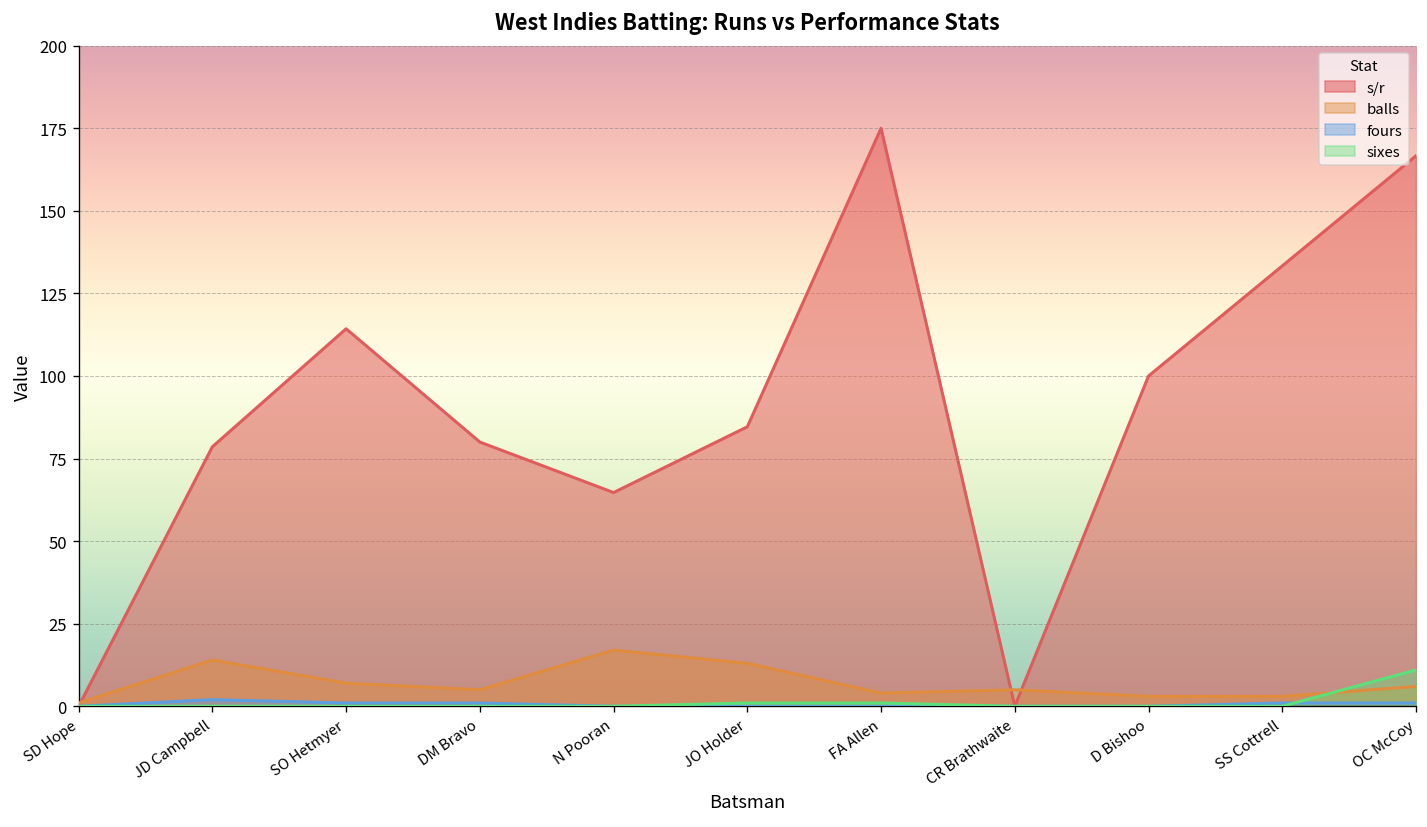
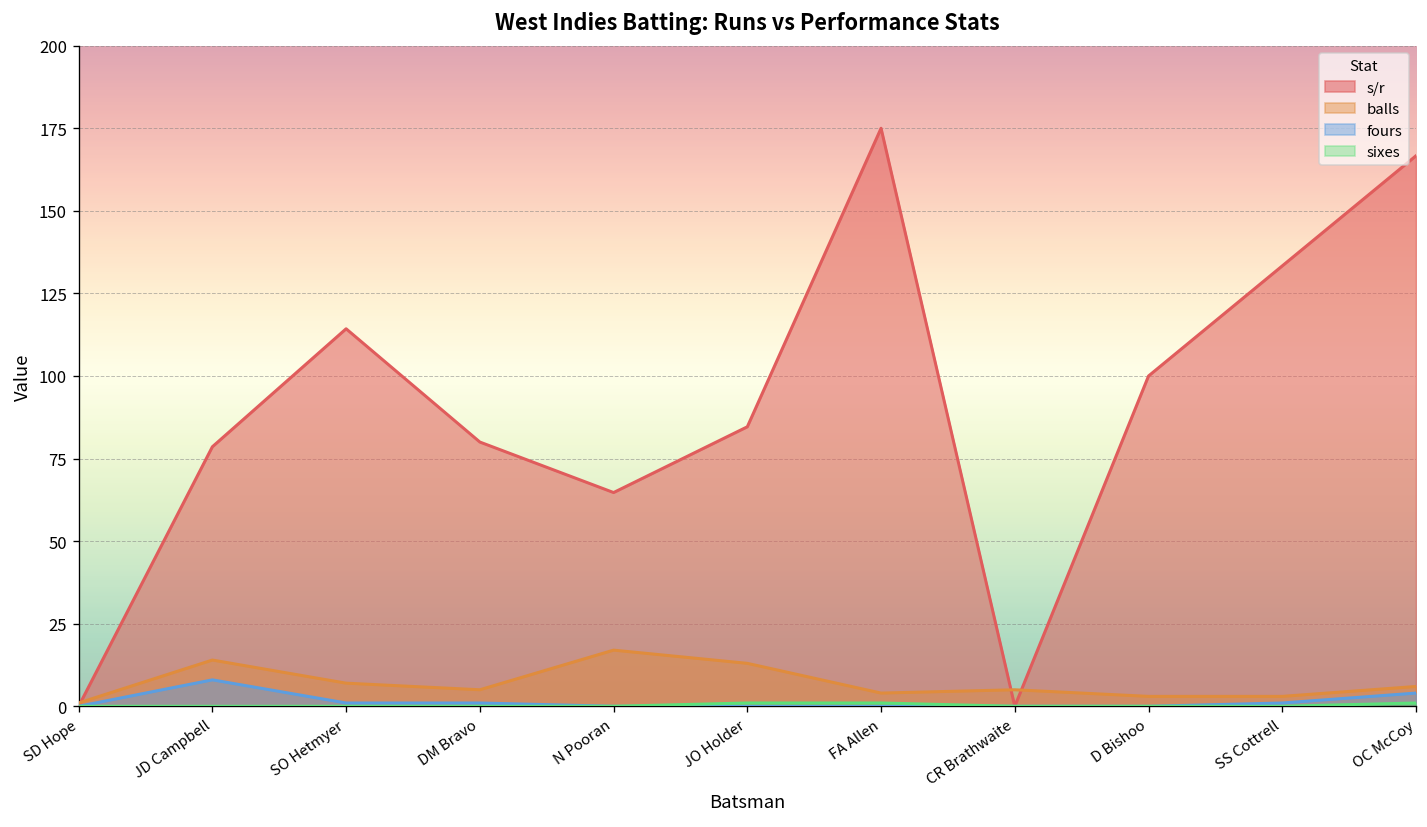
fours, JD Campbell: 2 -> 8
fours, OC McCoy: 1 -> 4
sixes, OC McCoy: 11 -> 1
